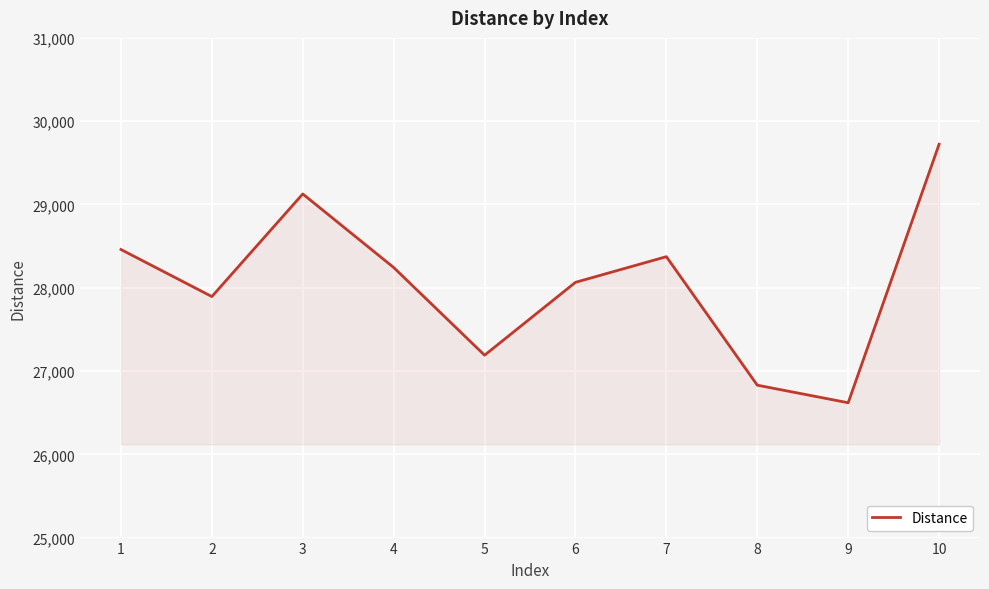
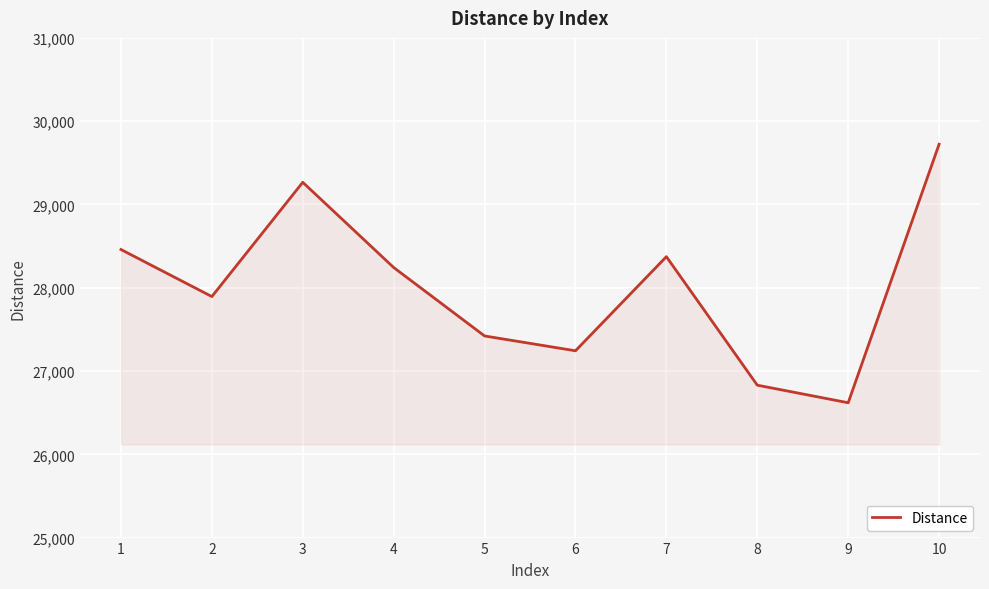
3: 29,100 -> 29,300
5: 27,200 -> 27,400
6: 28,100 -> 27,200
